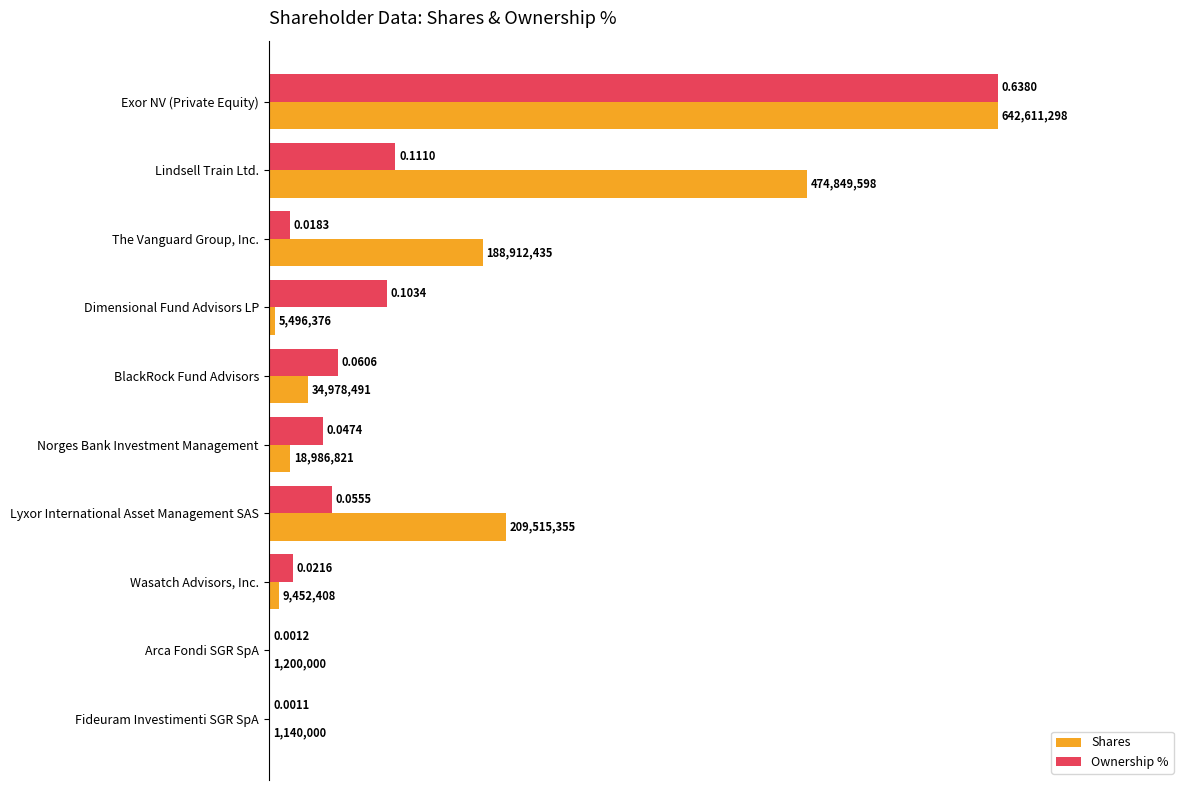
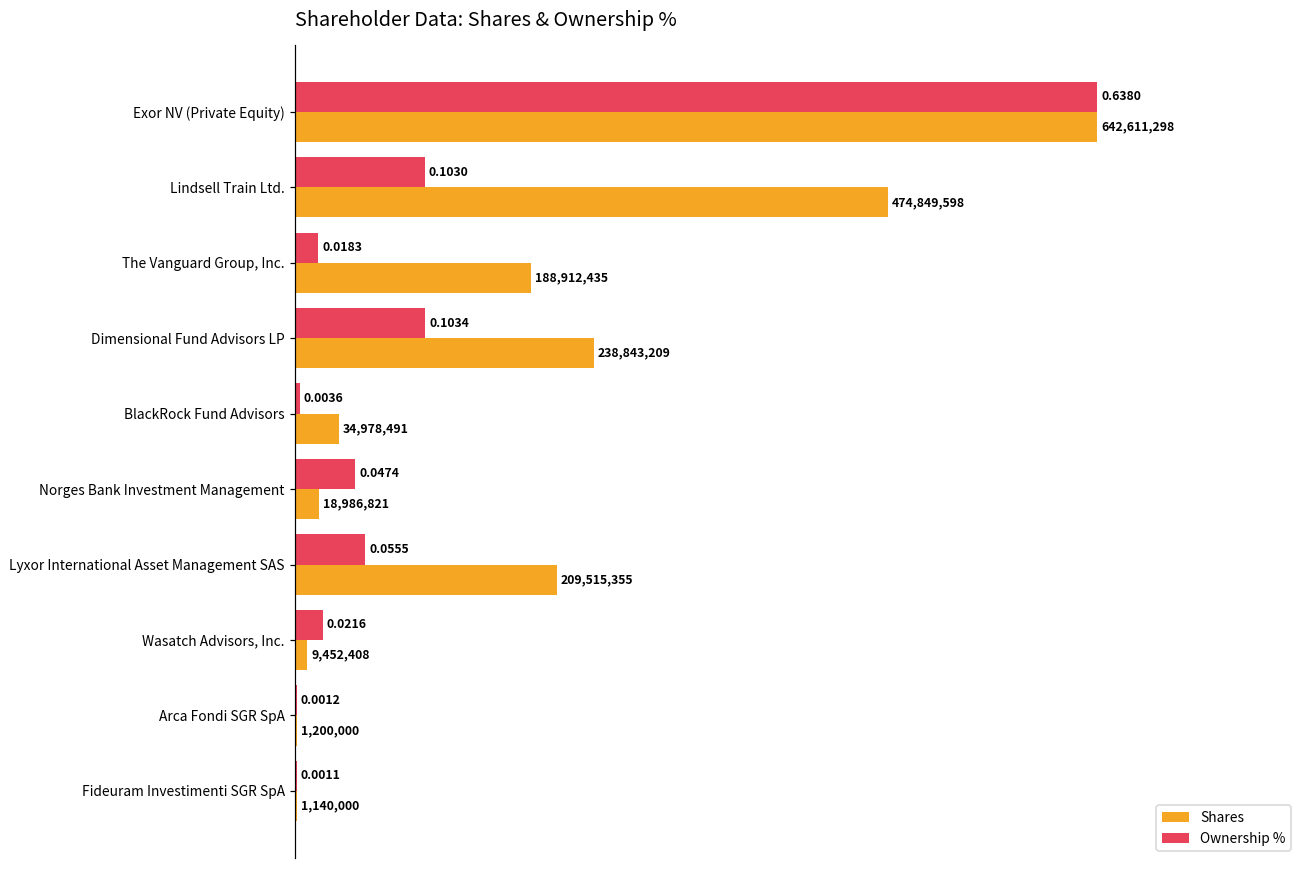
Ownership %, Lindsell Train Ltd.: 0.1110 -> 0.1030
Shares, Dimensional Fund Advisors LP: 5,496,376 -> 238,843,209
Ownership %, BlackRock Fund Advisors: 0.0606 -> 0.0036
